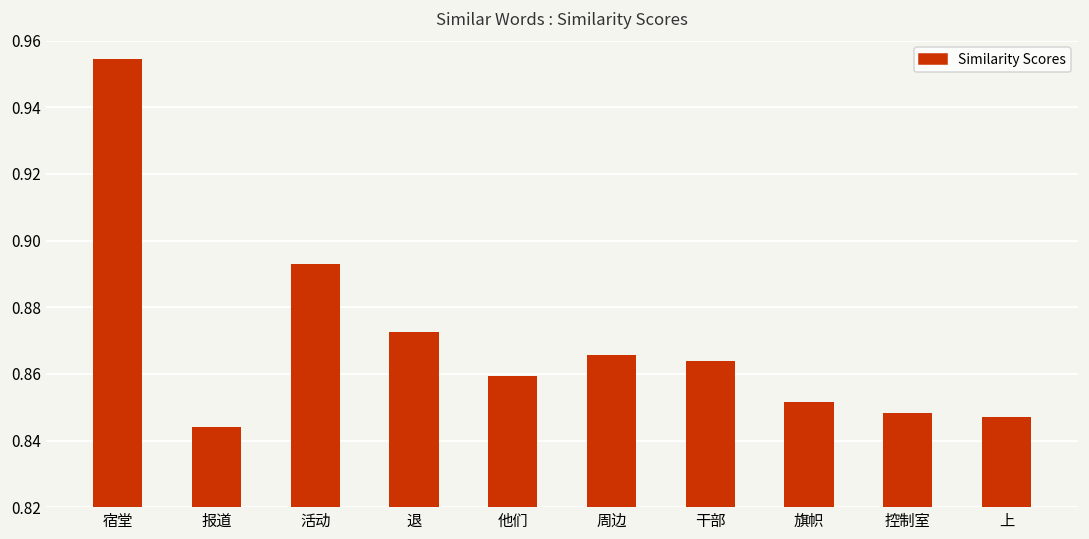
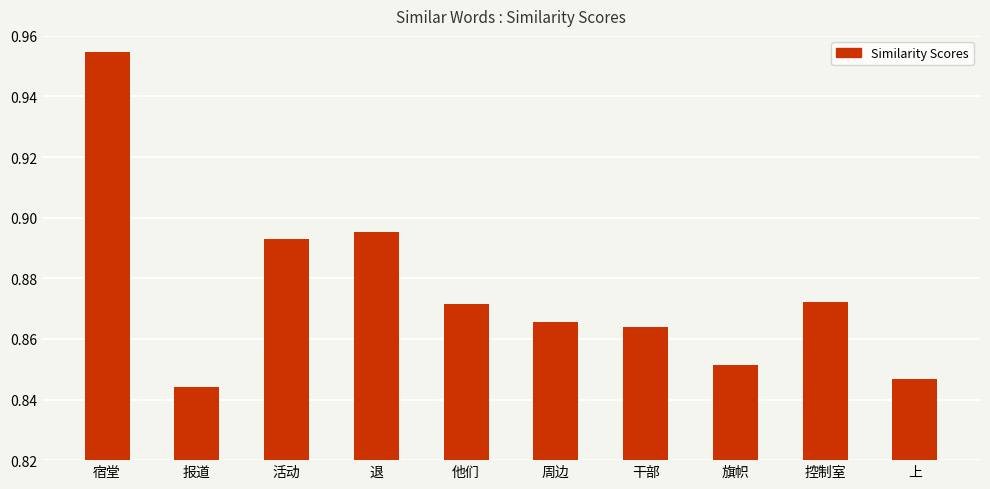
退: 0.873 -> 0.895
他们: 0.859 -> 0.871
控制室: 0.848 -> 0.872
